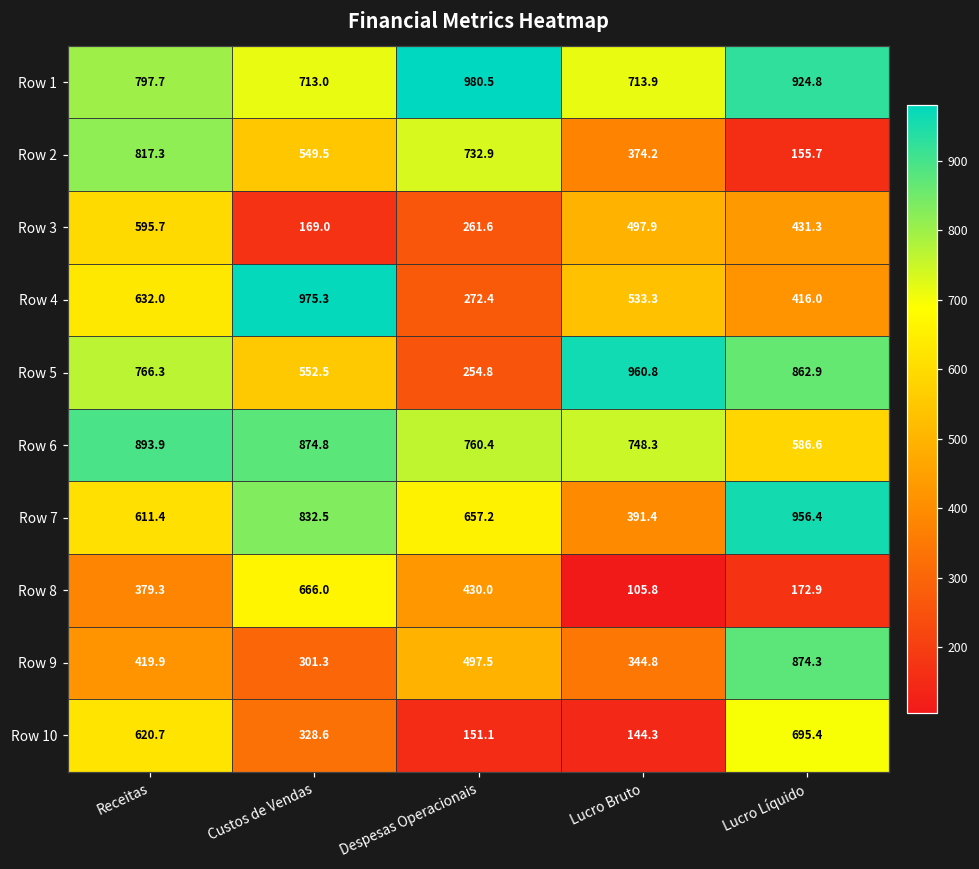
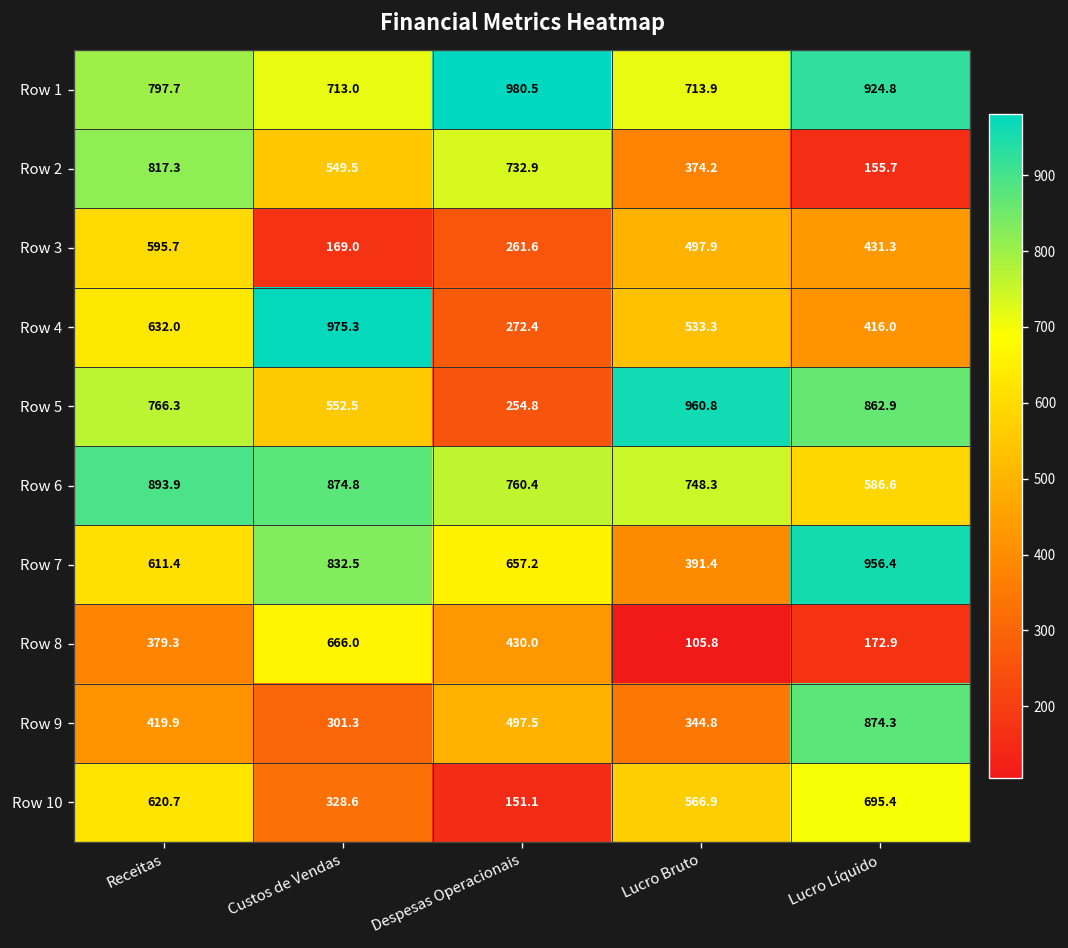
Row 10, Lucro Bruto: 144.3 -> 566.9
